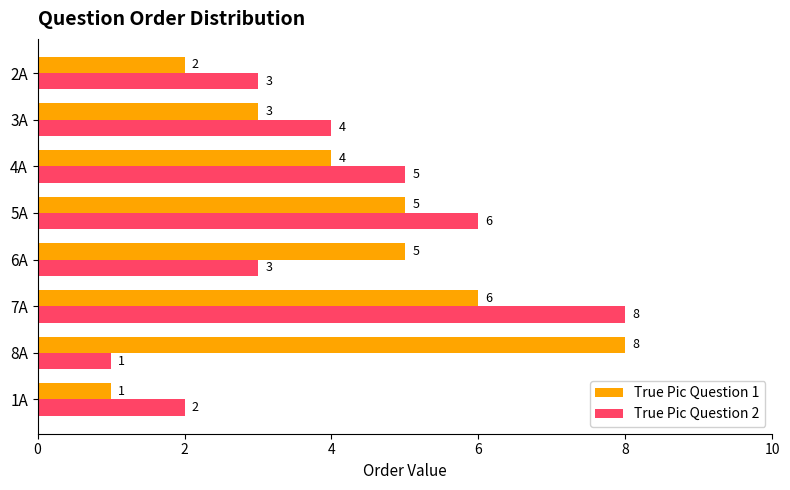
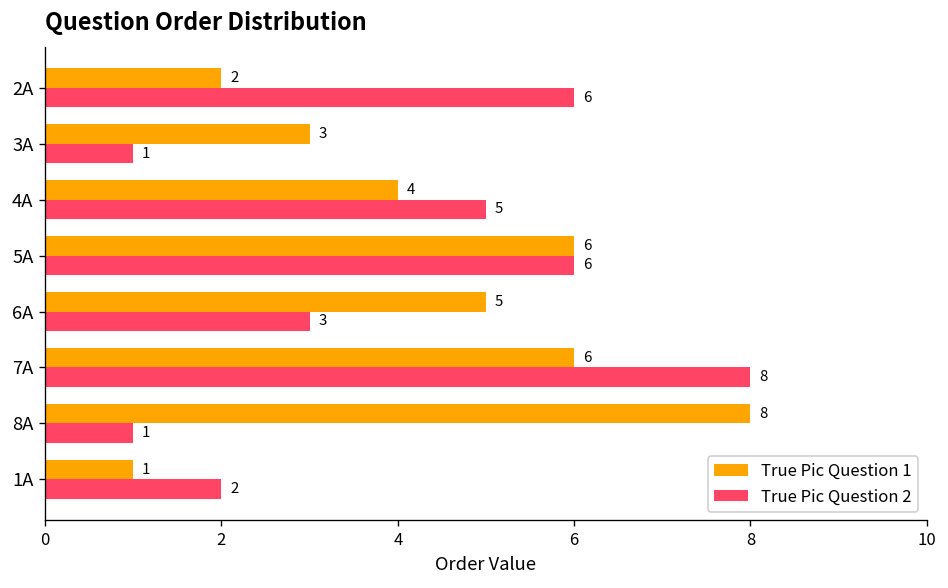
True Pic Question 2, 2A: 3 -> 6
True Pic Question 2, 3A: 4 -> 1
True Pic Question 1, 5A: 5 -> 6
